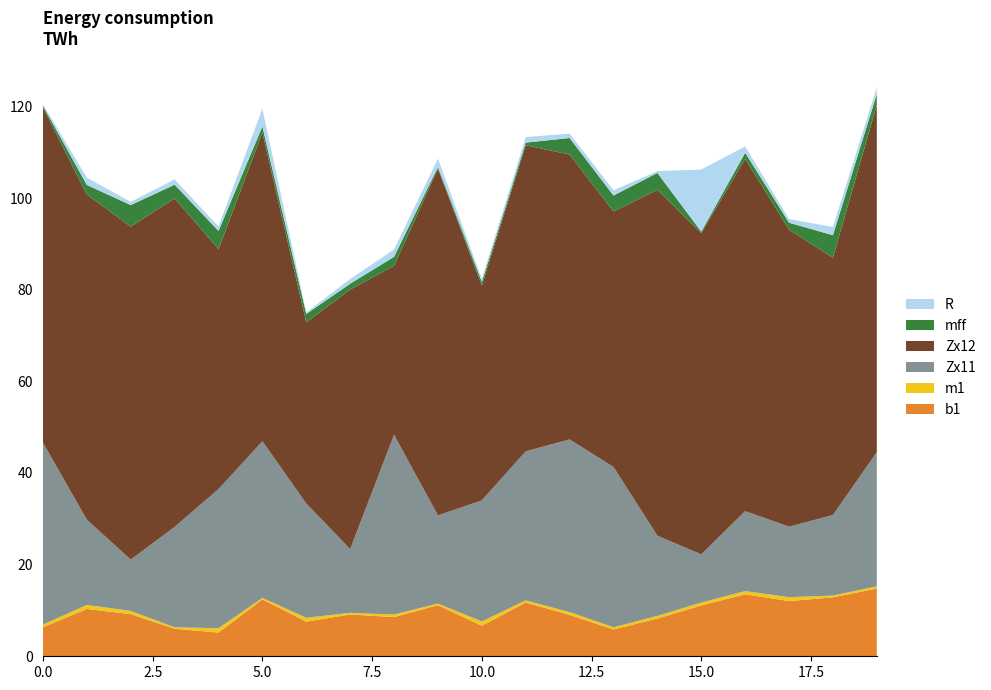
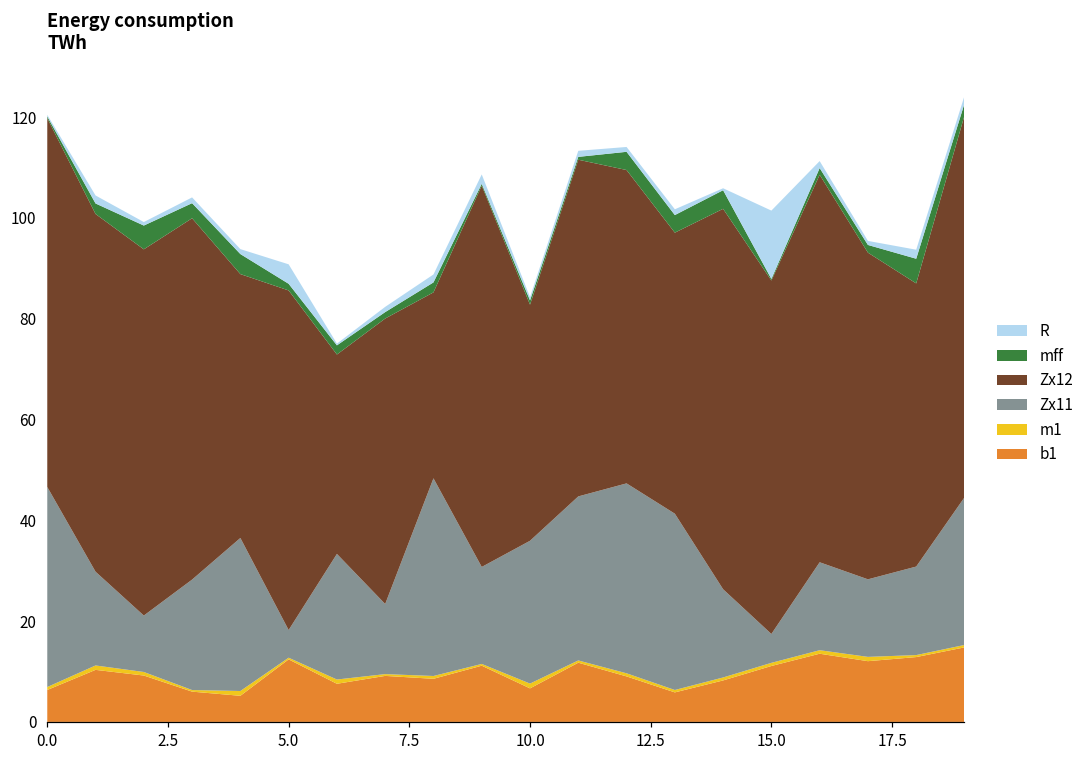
Zx11, 5.0: 34 -> 5
Zx11, 10.0: 26 -> 28
Zx11, 15.0: 11 -> 6
